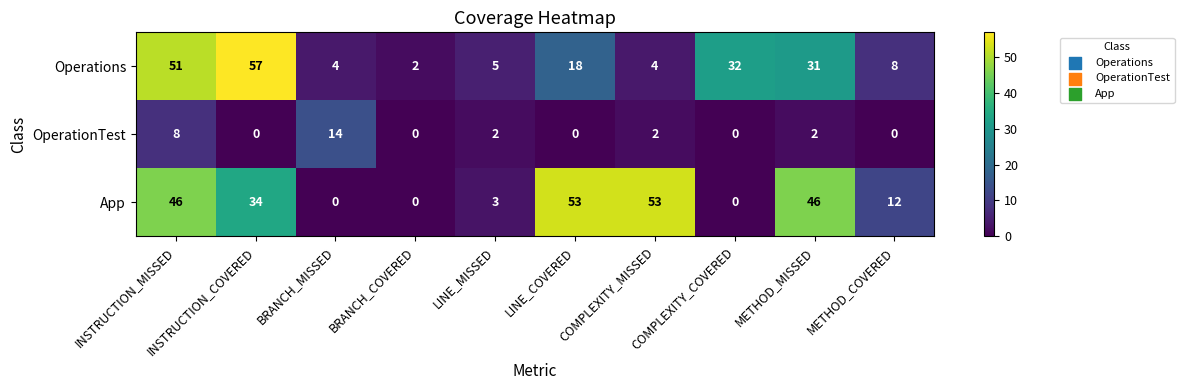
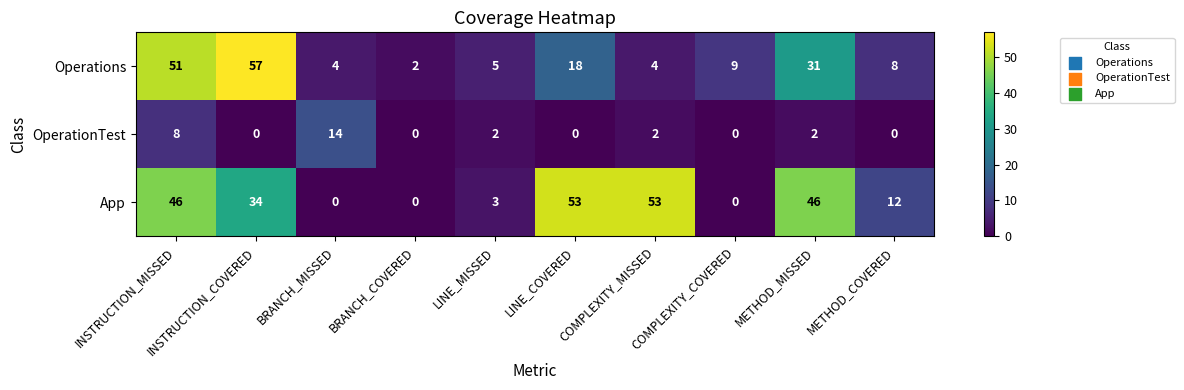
Operations, COMPLEXITY_COVERED: 32 -> 9
